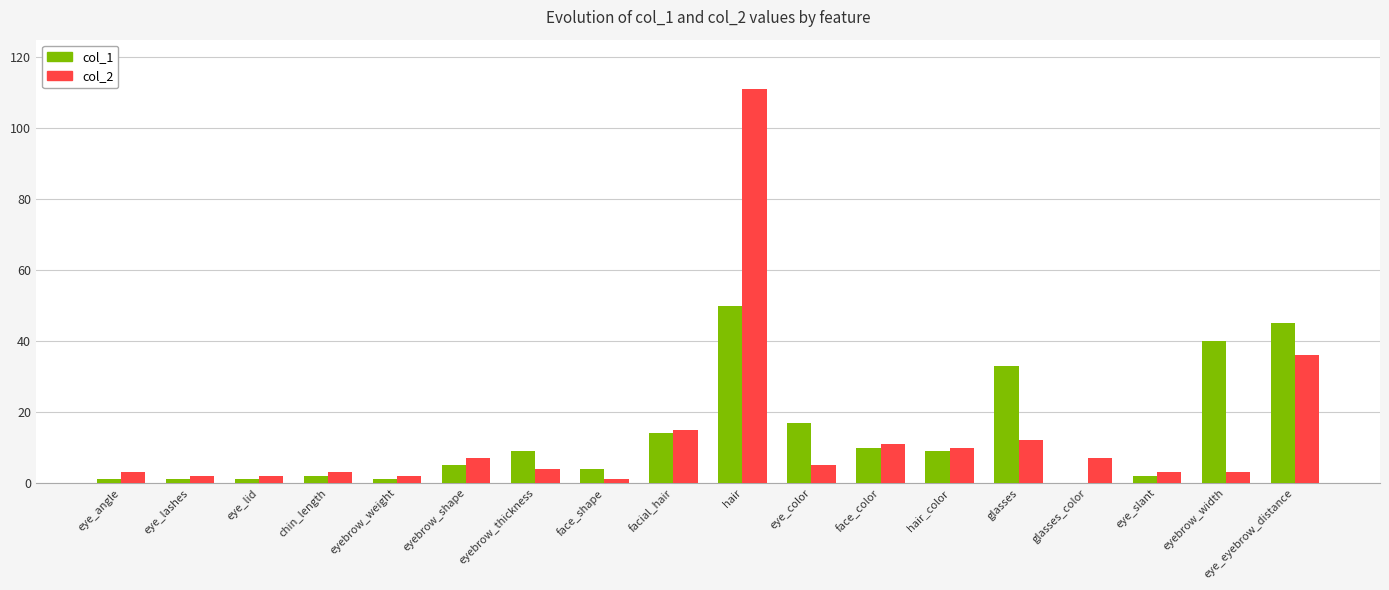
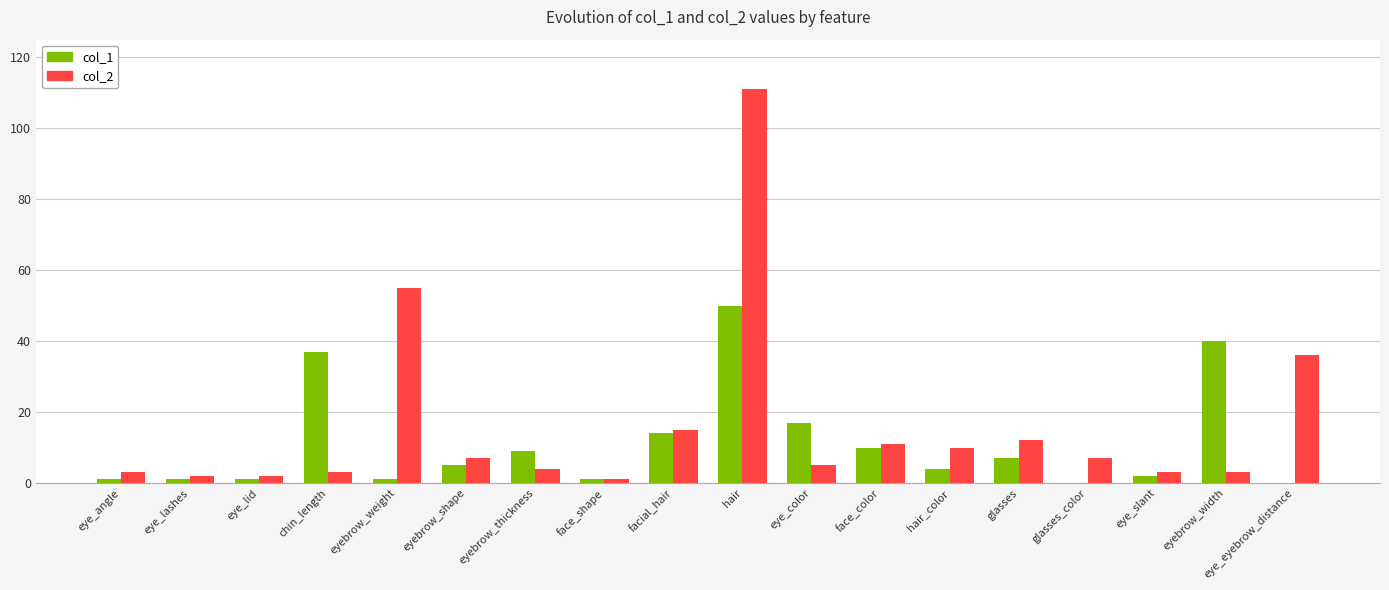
col_1, chin_length: 2 -> 37
col_2, eyebrow_weight: 2 -> 55
col_1, face_shape: 4 -> 1
col_1, hair_color: 9 -> 4
col_1, glasses: 33 -> 7
col_1, eye_eyebrow_distance: 45 -> 0
